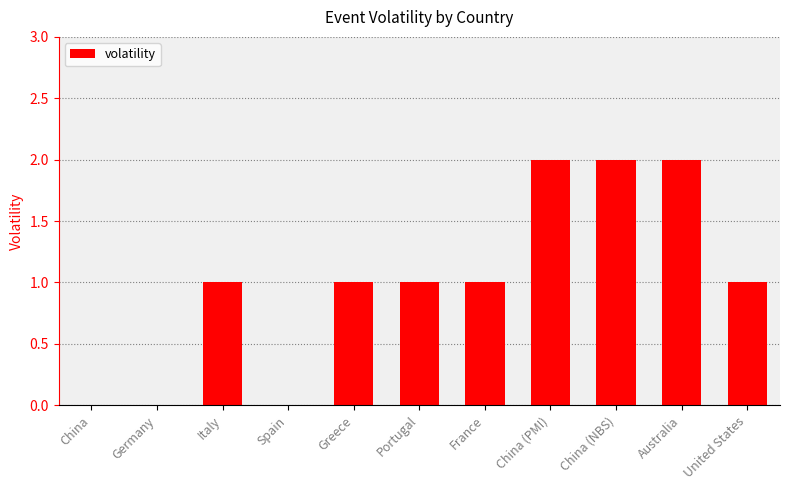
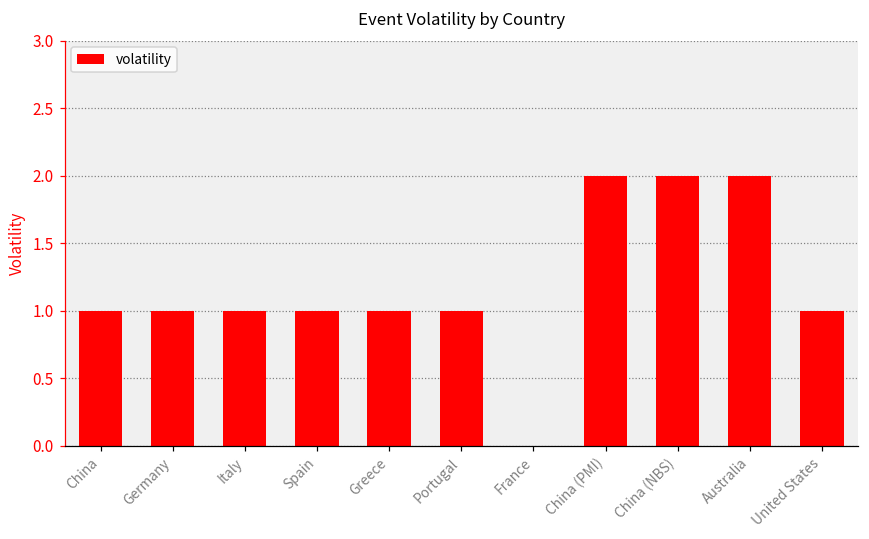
China: 0 -> 1
Germany: 0 -> 1
Spain: 0 -> 1
France: 1 -> 0
